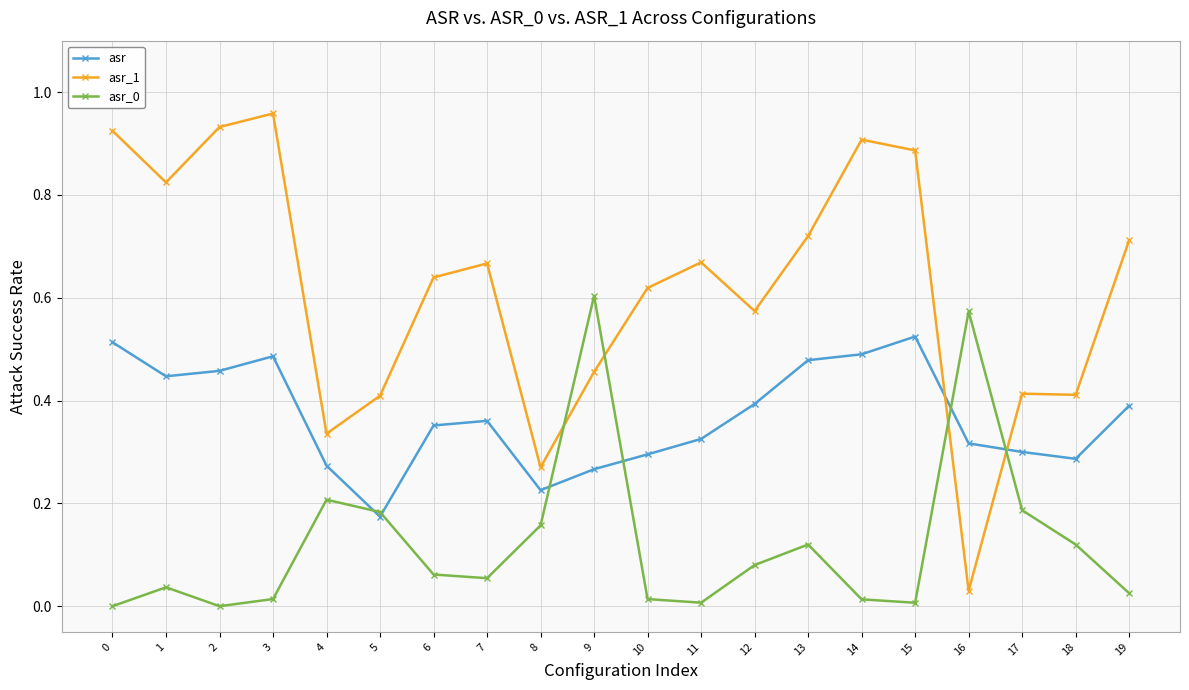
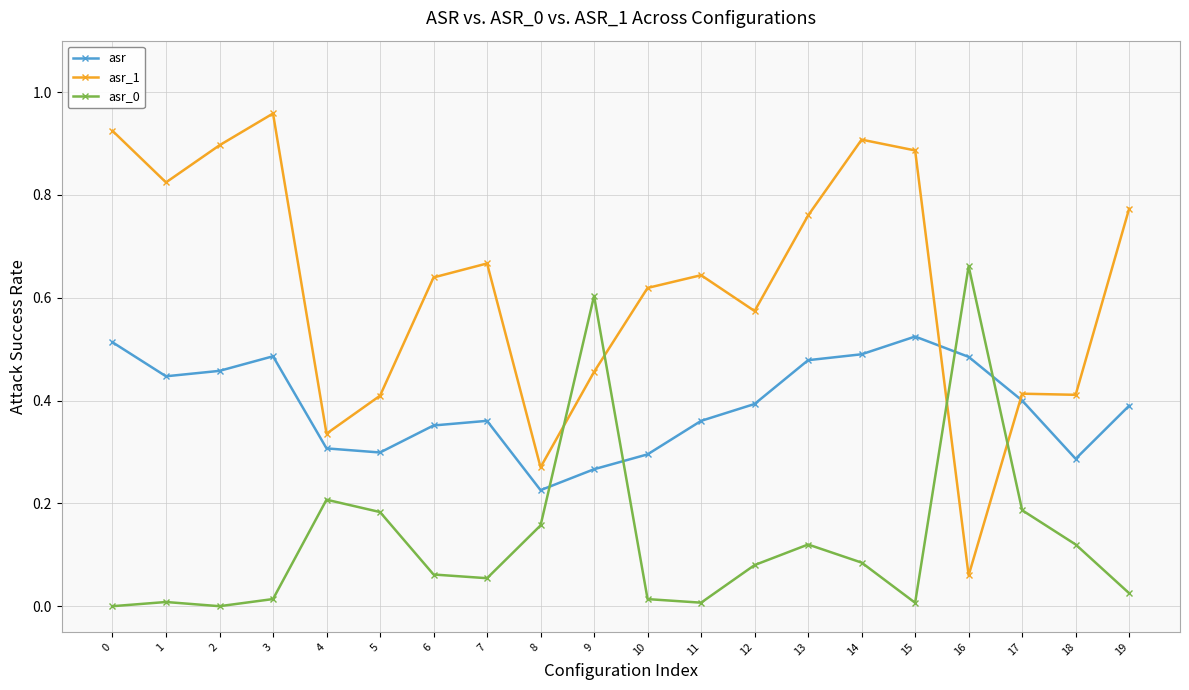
asr_0, 1: 0.04 -> 0.01
asr_1, 2: 0.93 -> 0.90
asr, 4: 0.27 -> 0.31
asr, 5: 0.17 -> 0.30
asr, 11: 0.33 -> 0.36
asr_1, 11: 0.67 -> 0.64
asr_1, 13: 0.72 -> 0.76
asr_0, 14: 0.01 -> 0.08
asr, 16: 0.32 -> 0.48
asr_1, 16: 0.03 -> 0.06
asr_0, 16: 0.57 -> 0.66
asr, 17: 0.3 -> 0.4
asr_1, 19: 0.71 -> 0.77
